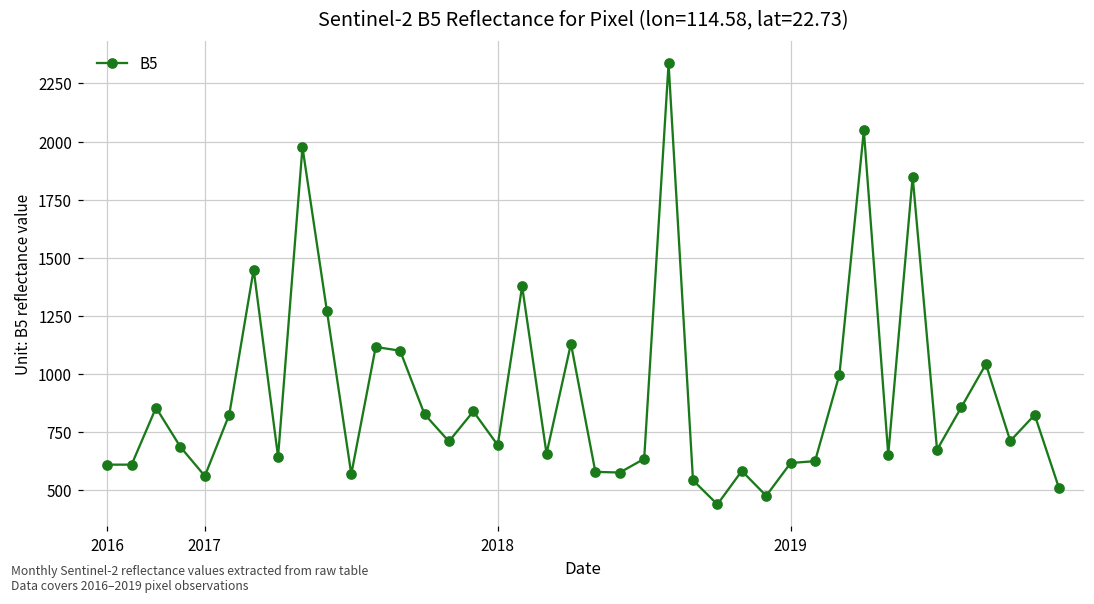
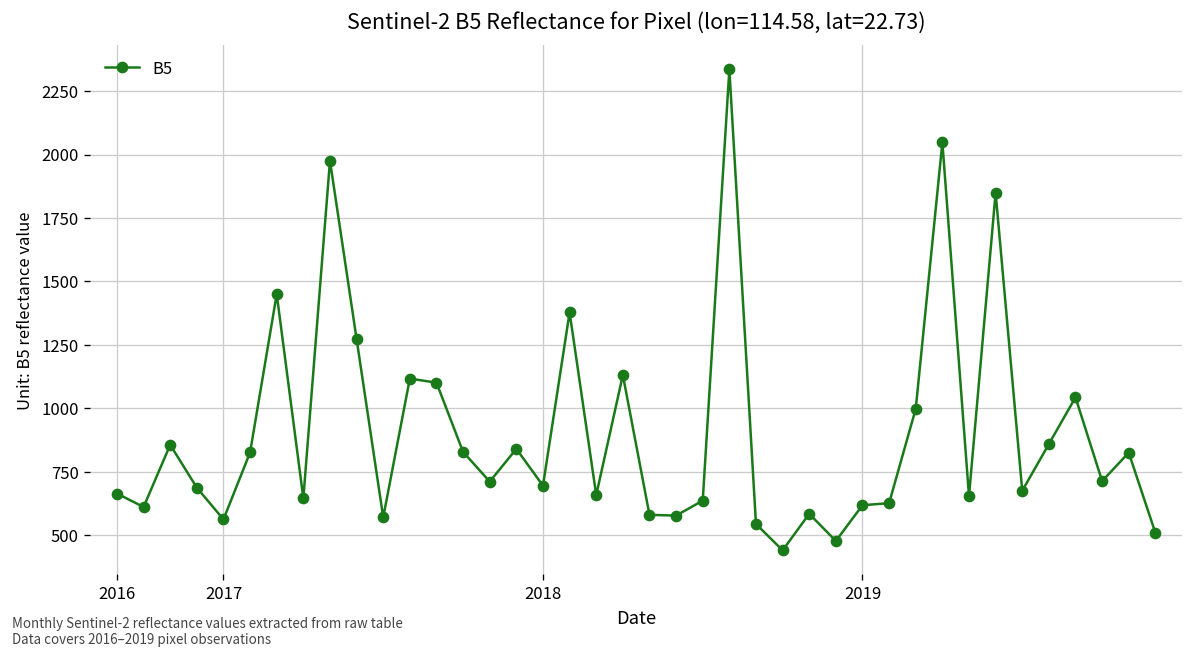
2016: 610 -> 660
